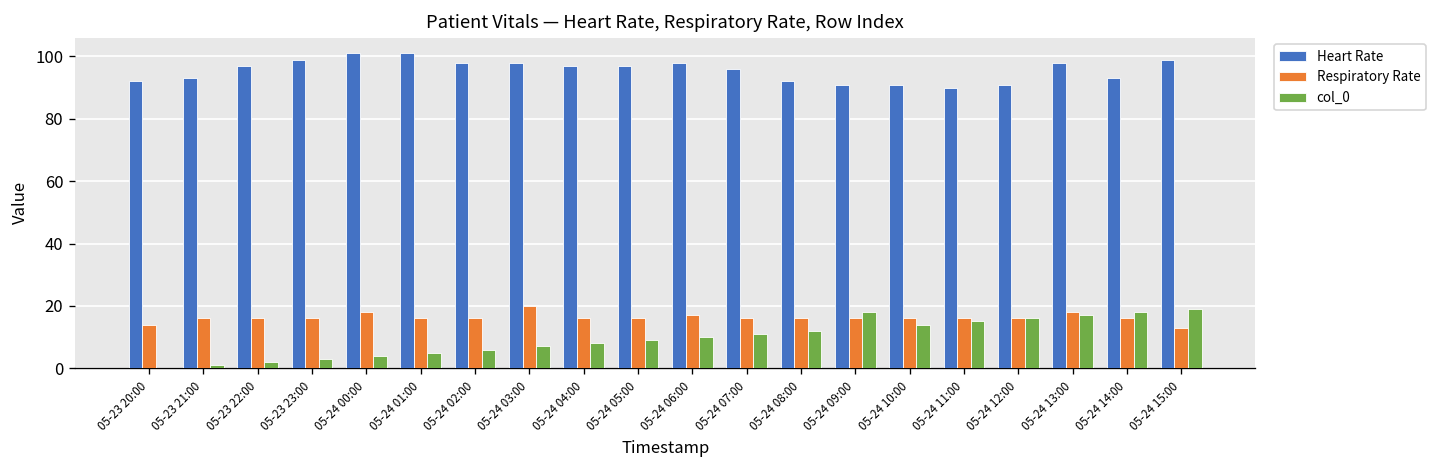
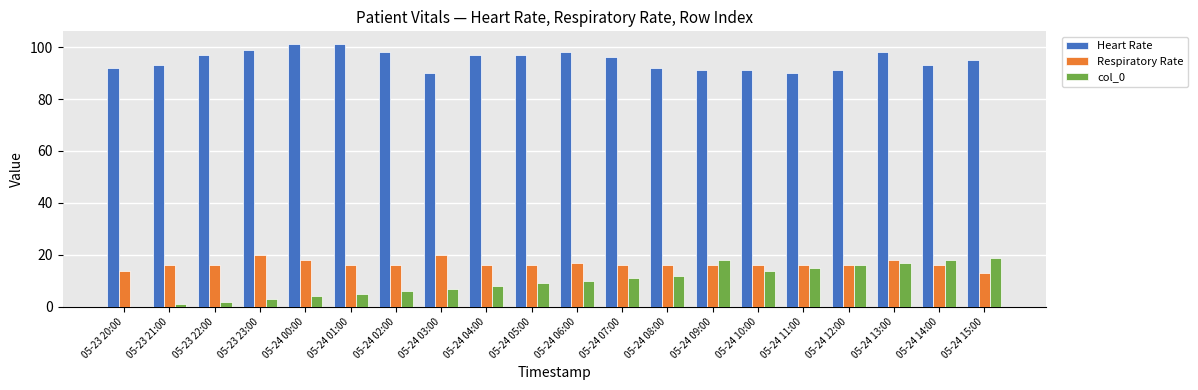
Respiratory Rate, 05-23 23:00: 16 -> 20
Heart Rate, 05-24 03:00: 98 -> 90
Heart Rate, 05-24 15:00: 99 -> 95
